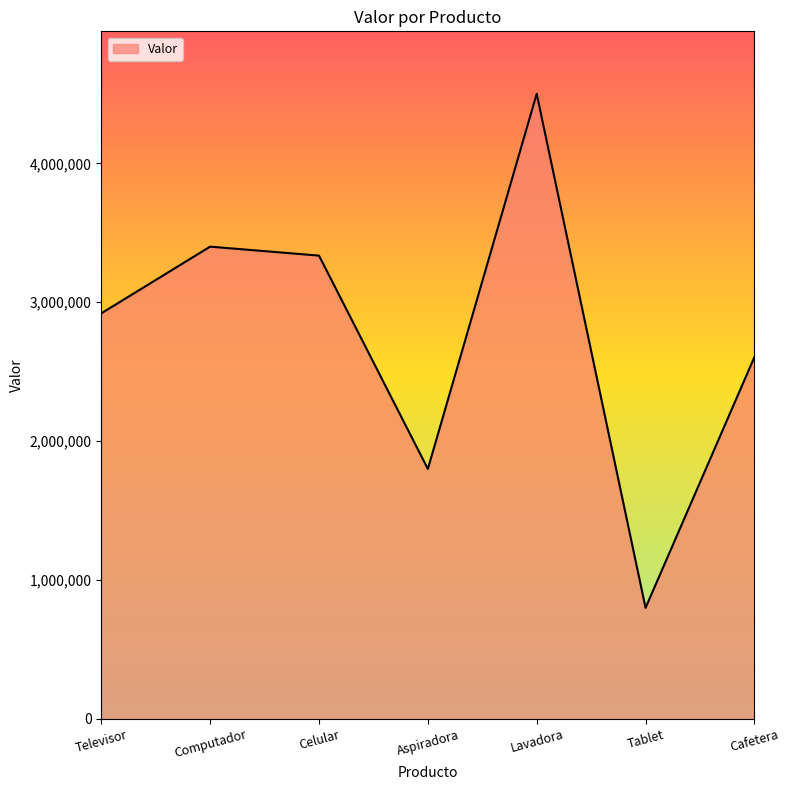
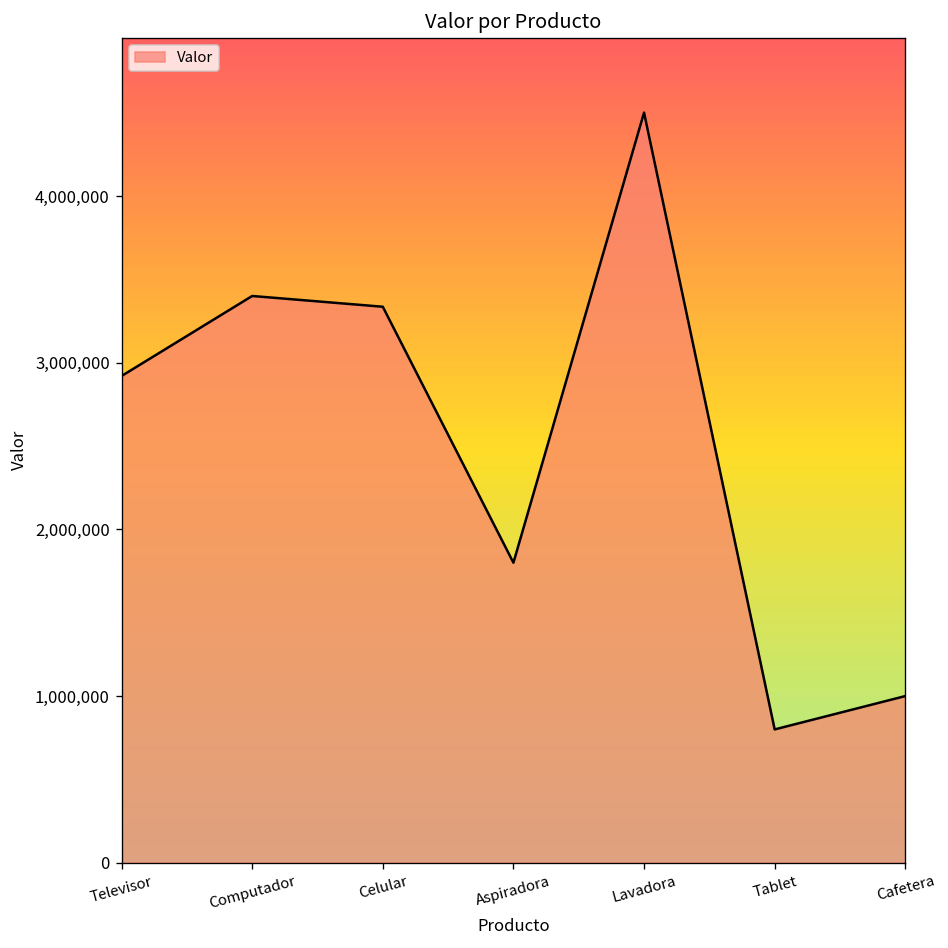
Cafetera: 2,610,000 -> 1,000,000
